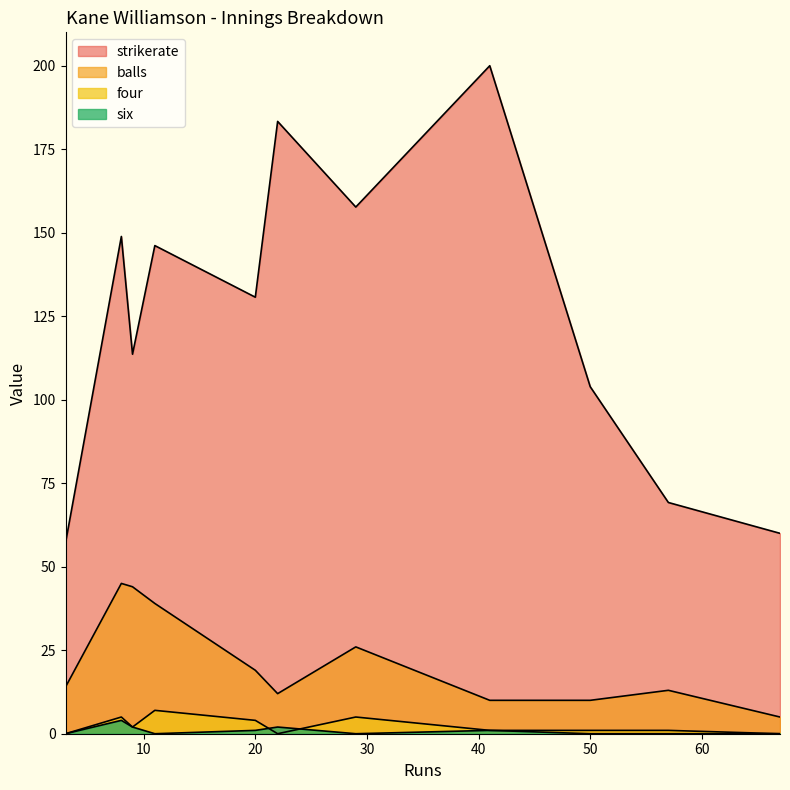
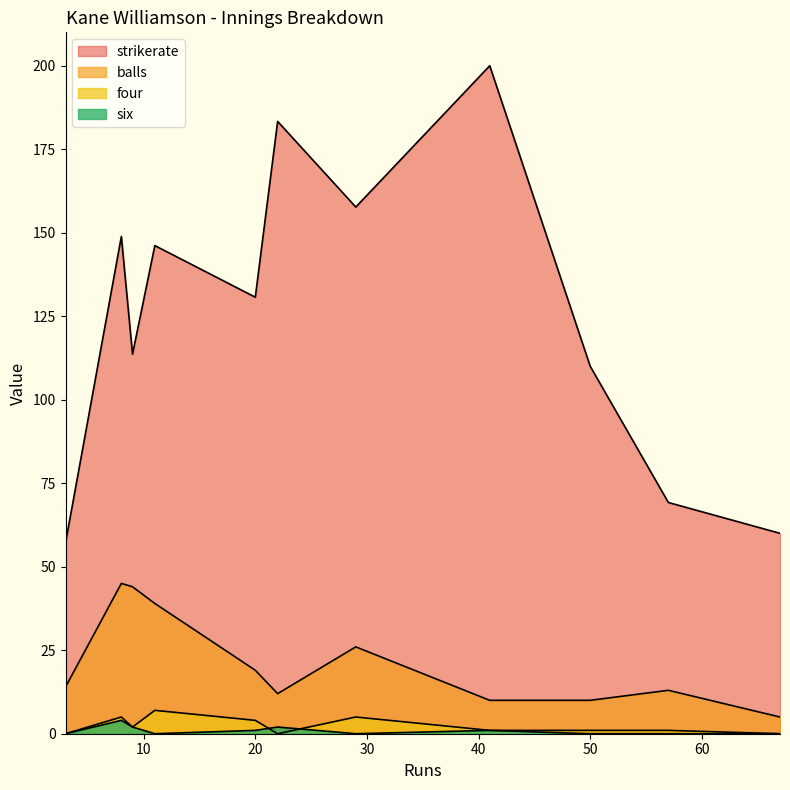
strikerate, 50: 104 -> 110
